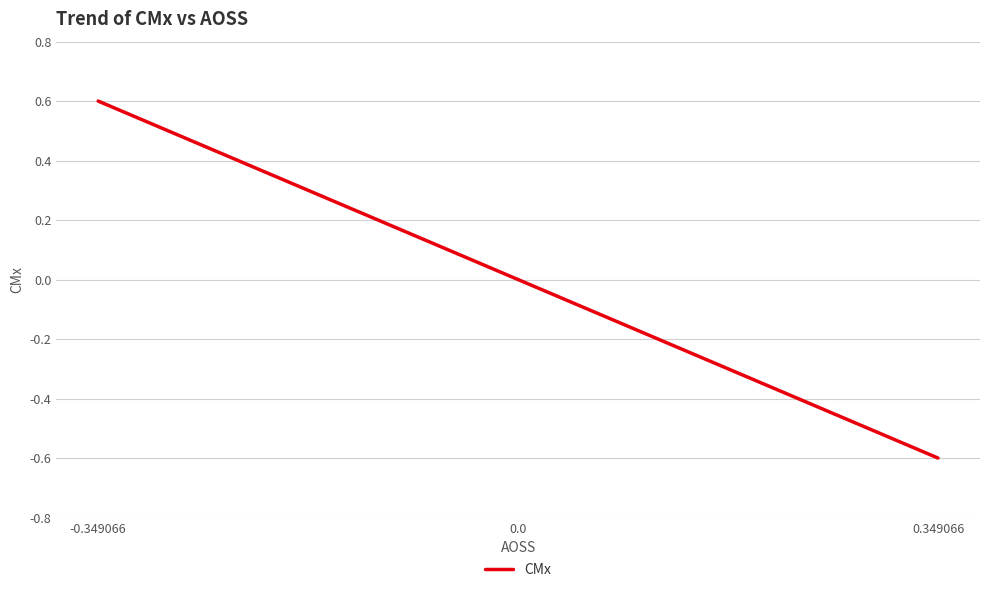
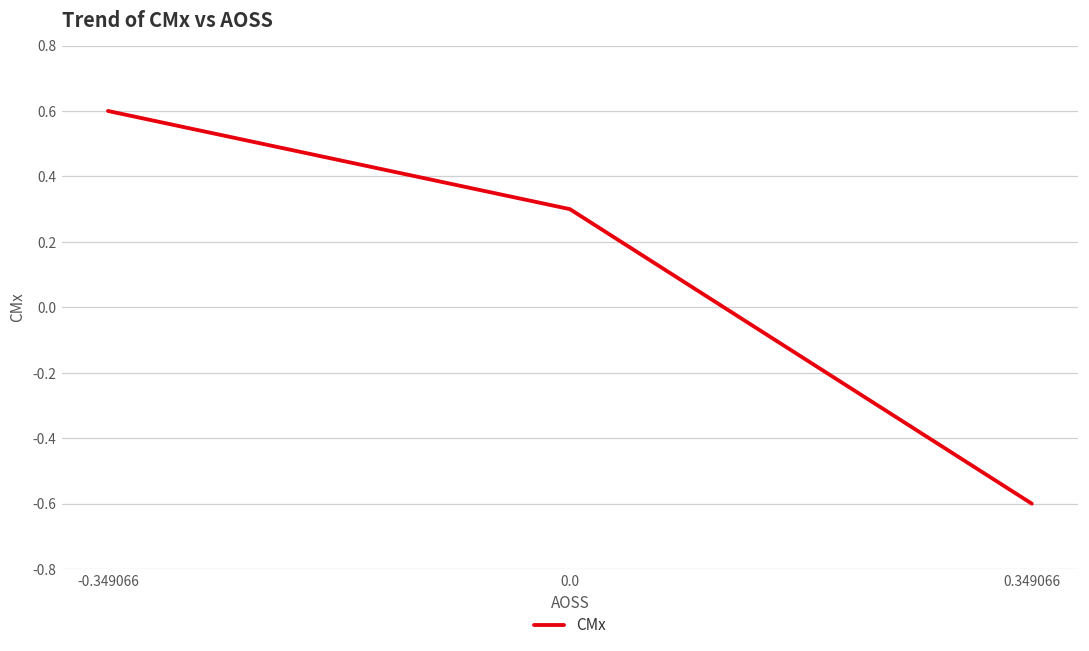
0.0: 0.0 -> 0.3
